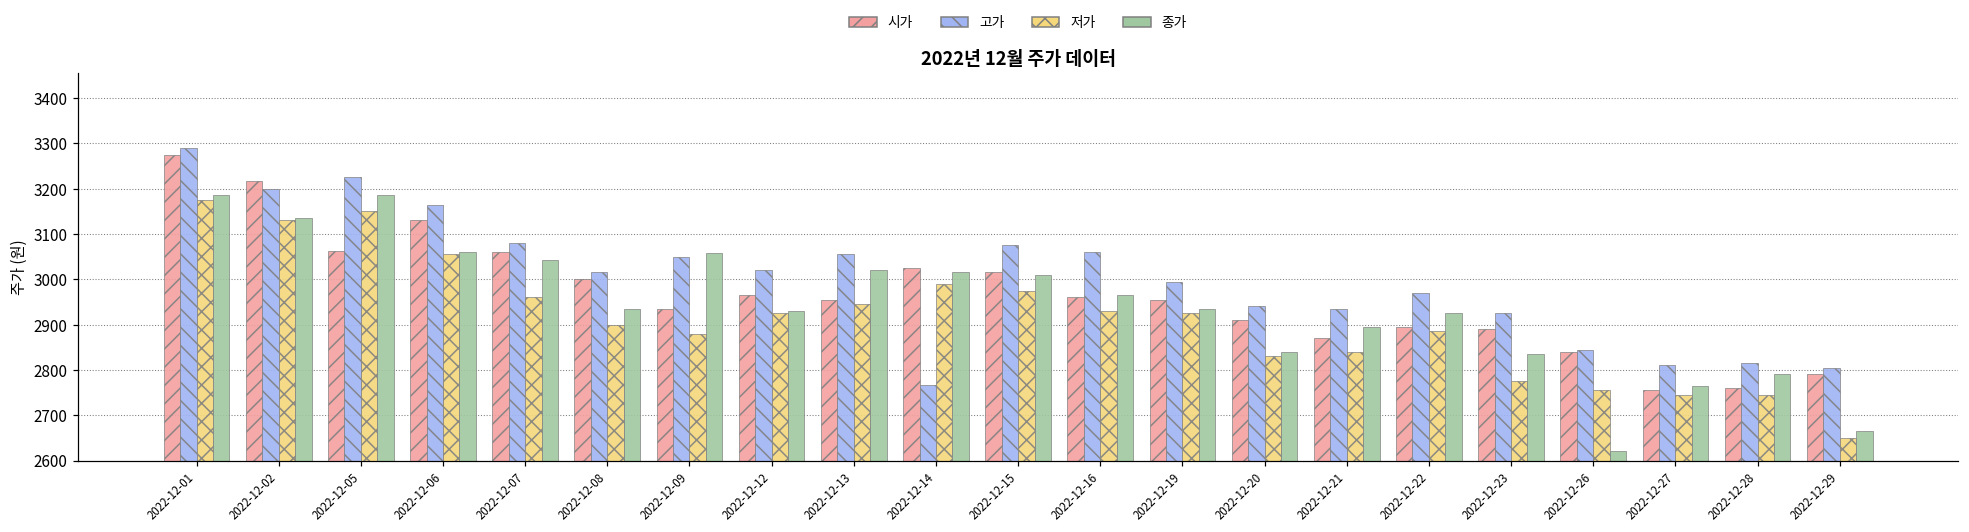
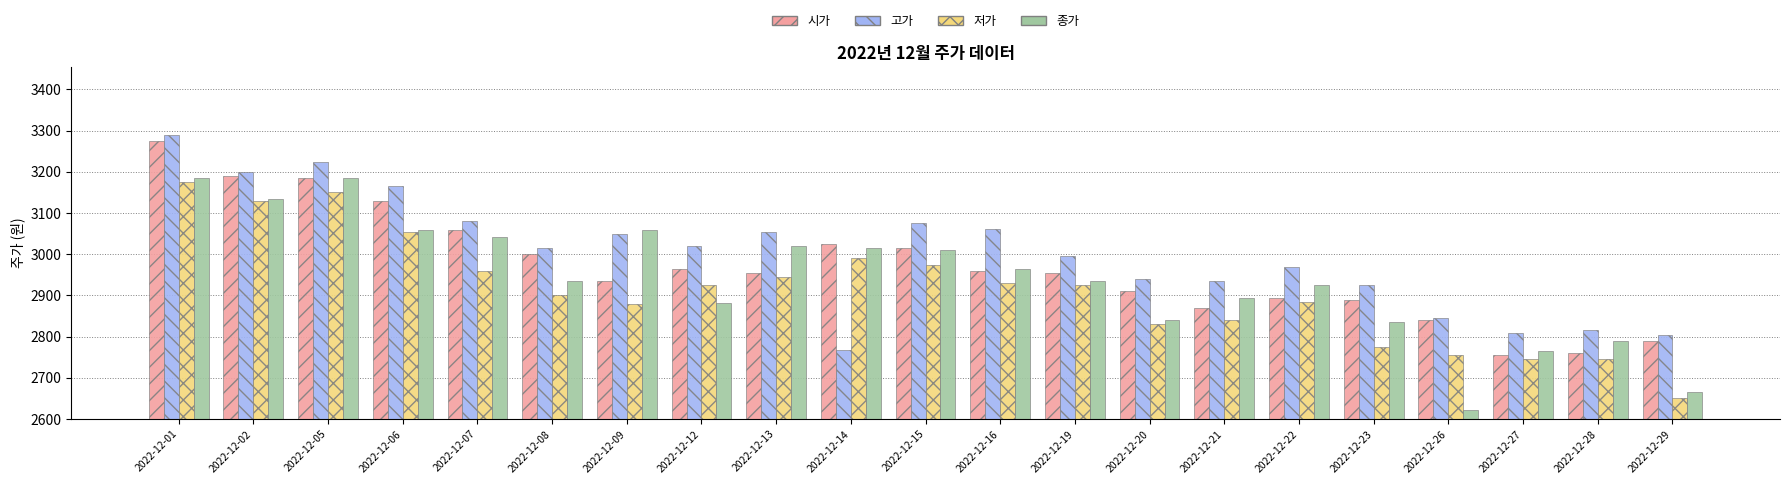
시가, 2022-12-02: 3220 -> 3190
시가, 2022-12-05: 3060 -> 3190
종가, 2022-12-12: 2930 -> 2880
